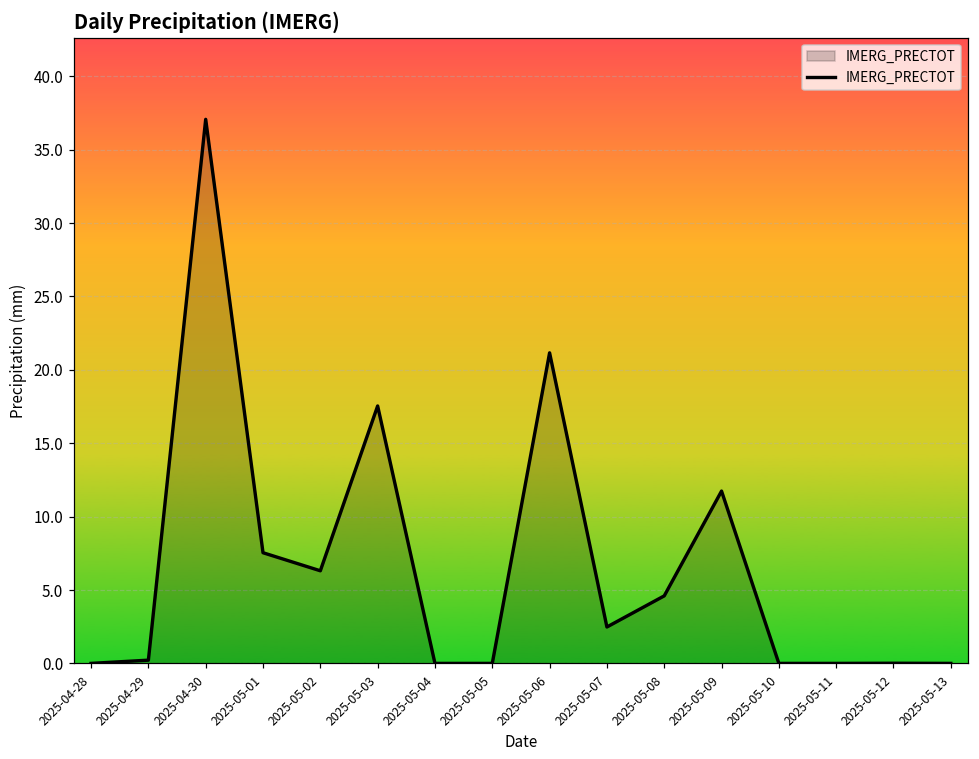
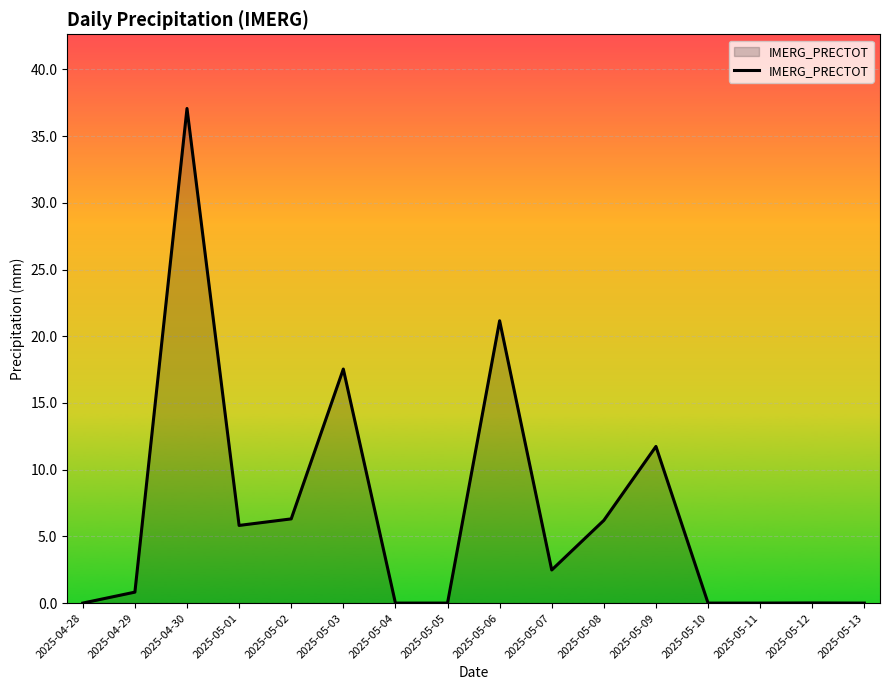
2025-04-29: 0.2 -> 0.8
2025-05-01: 7.5 -> 5.8
2025-05-08: 4.6 -> 6.2
